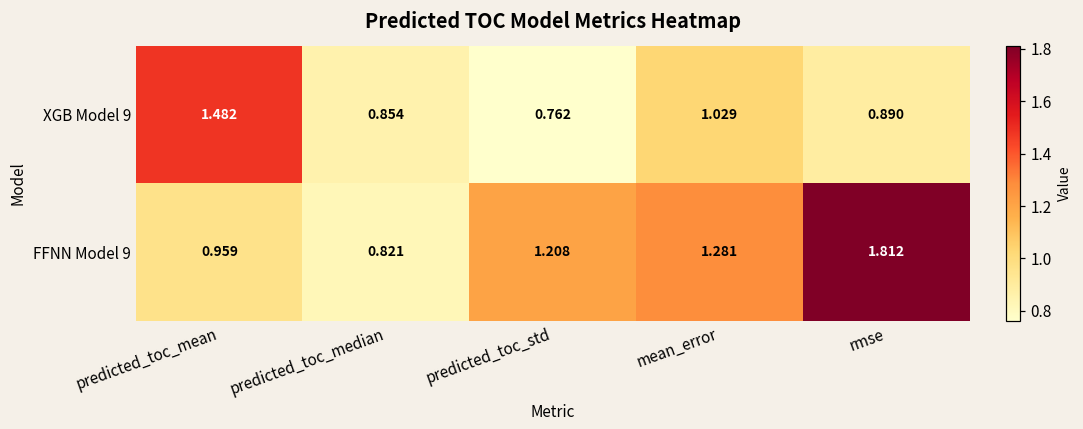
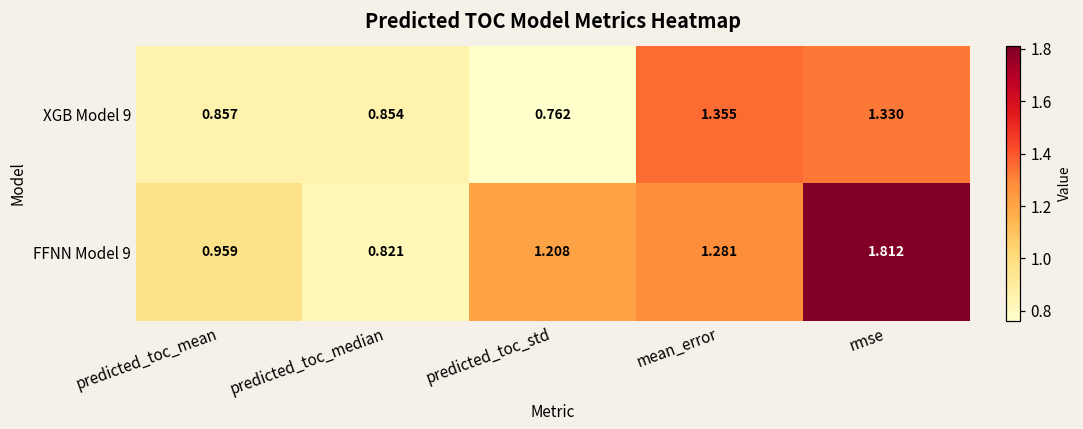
XGB Model 9, predicted_toc_mean: 1.482 -> 0.857
XGB Model 9, mean_error: 1.029 -> 1.355
XGB Model 9, rmse: 0.890 -> 1.330
